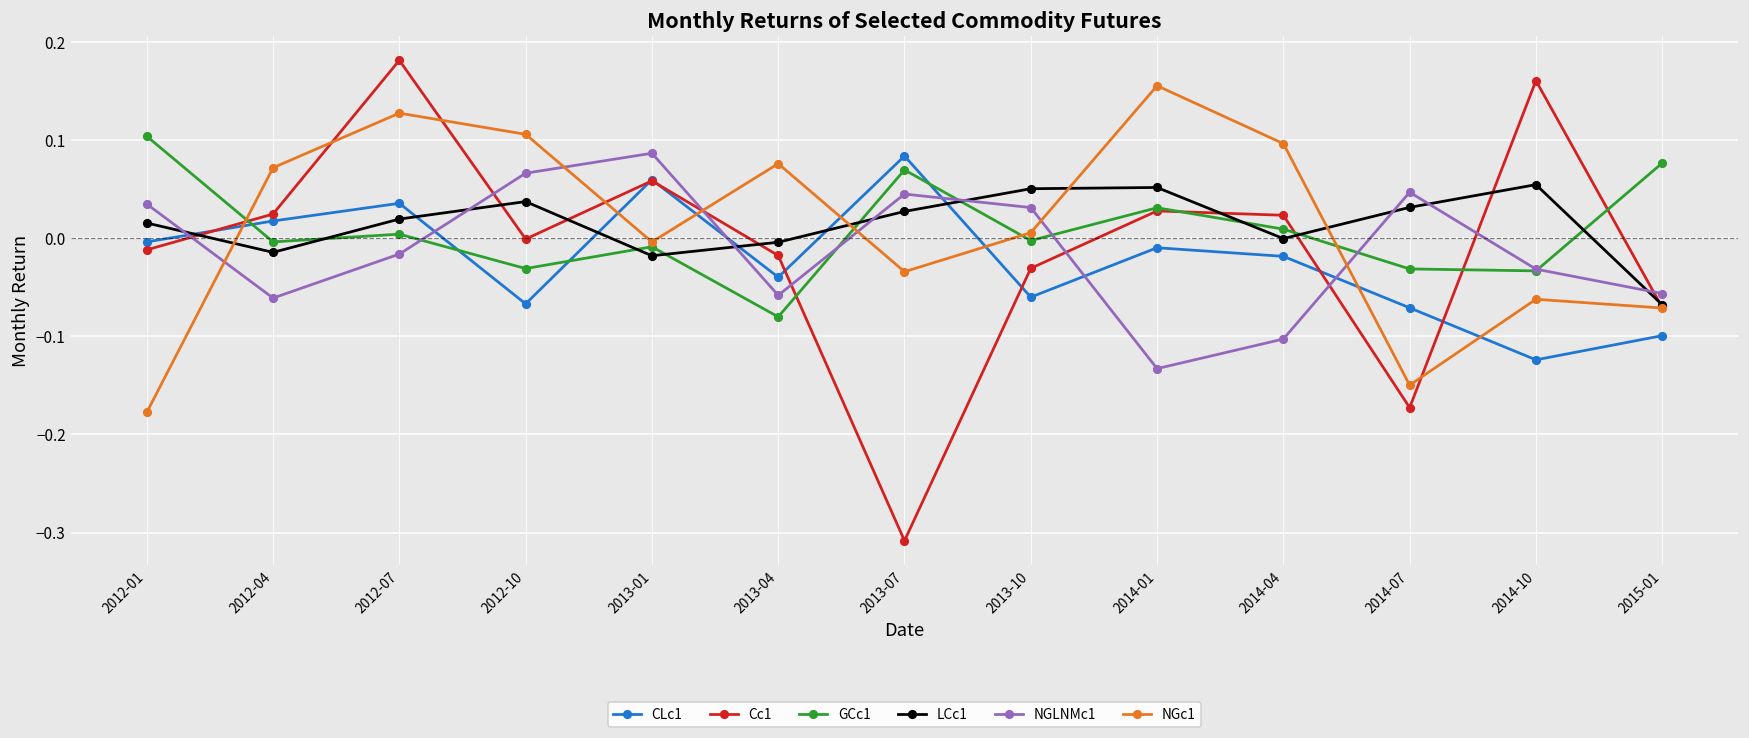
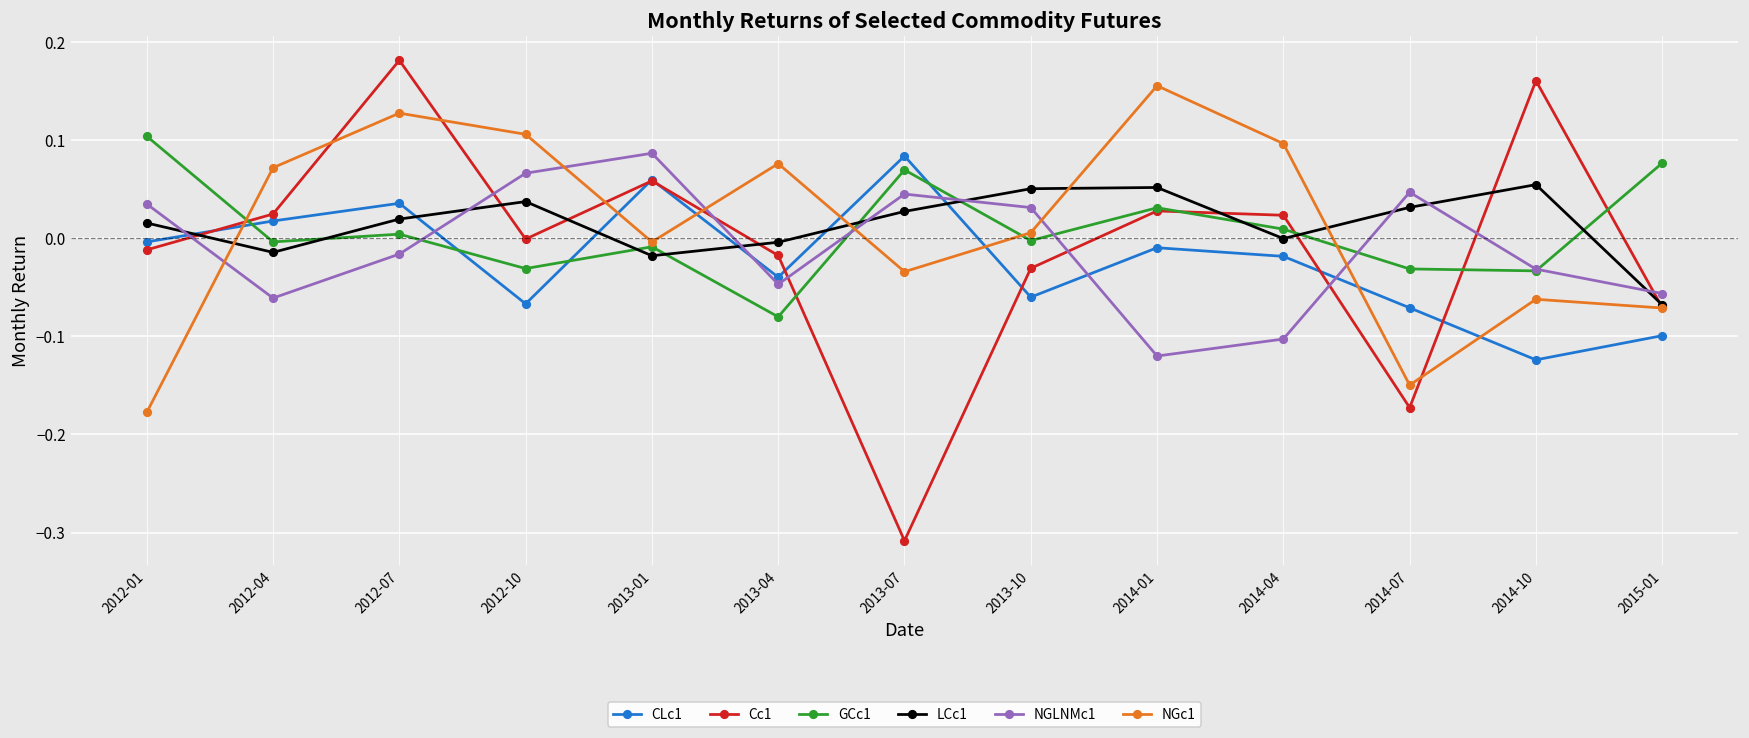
NGLNMc1, 2013-04: -0.06 -> -0.05
NGLNMc1, 2014-01: -0.13 -> -0.12
